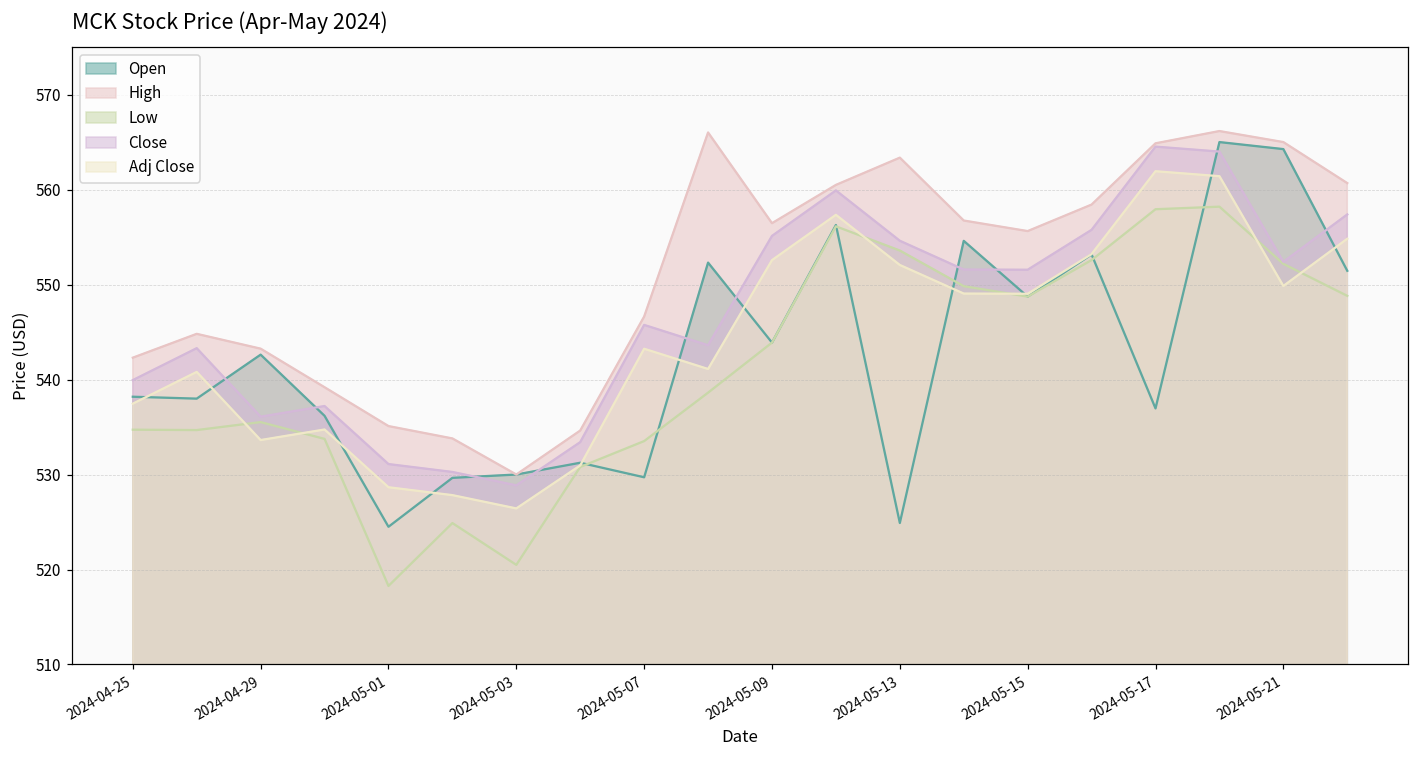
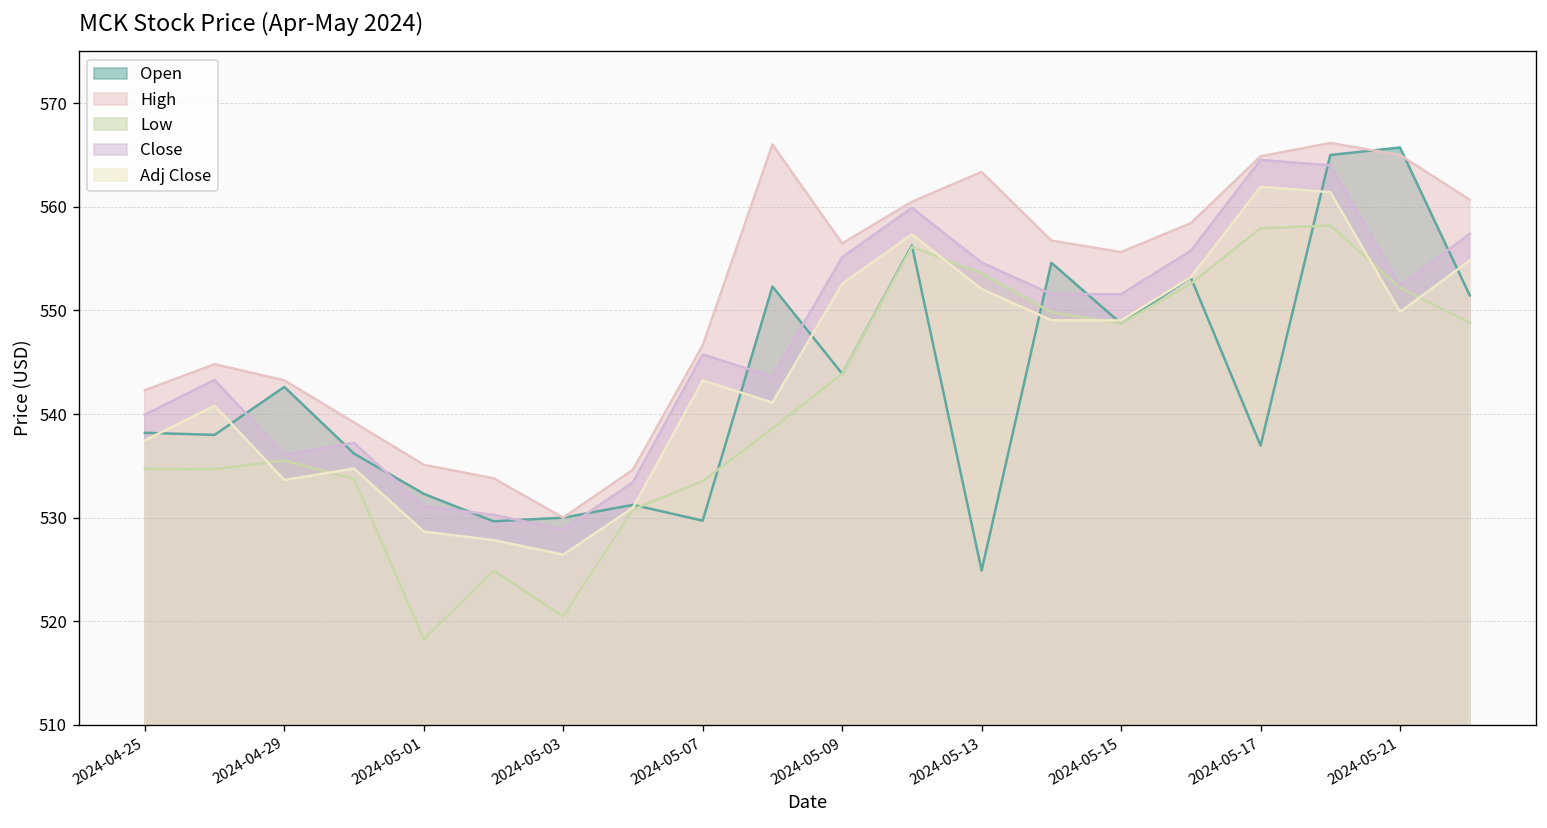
Open, 2024-05-01: 525 -> 532
Open, 2024-05-21: 564 -> 566
